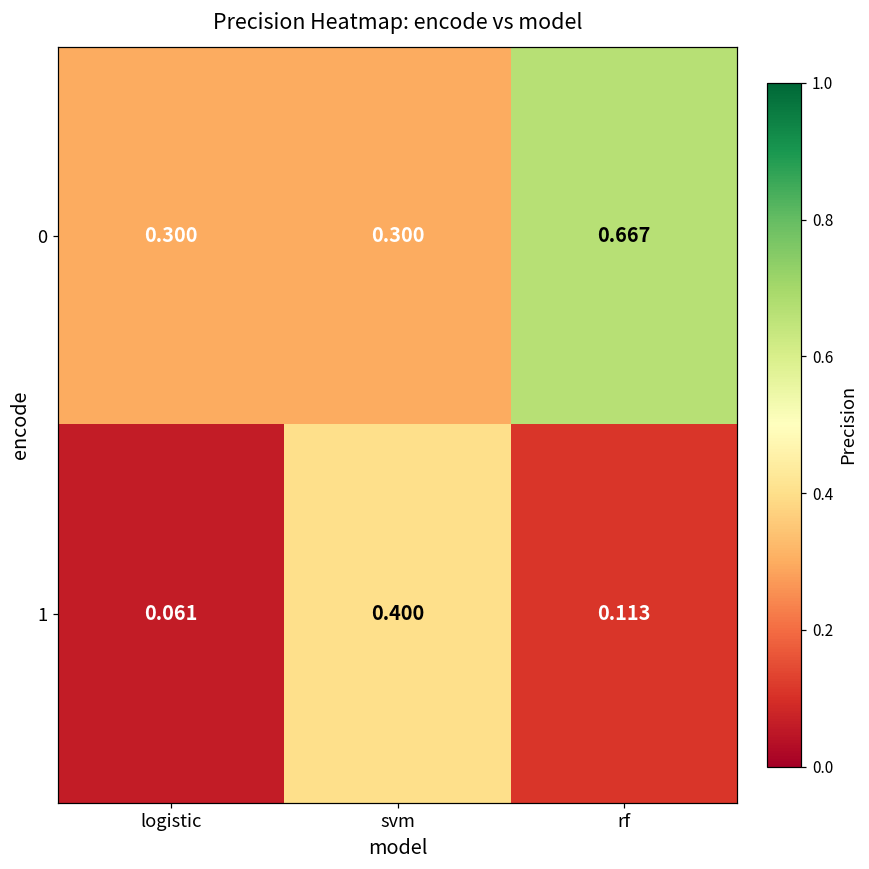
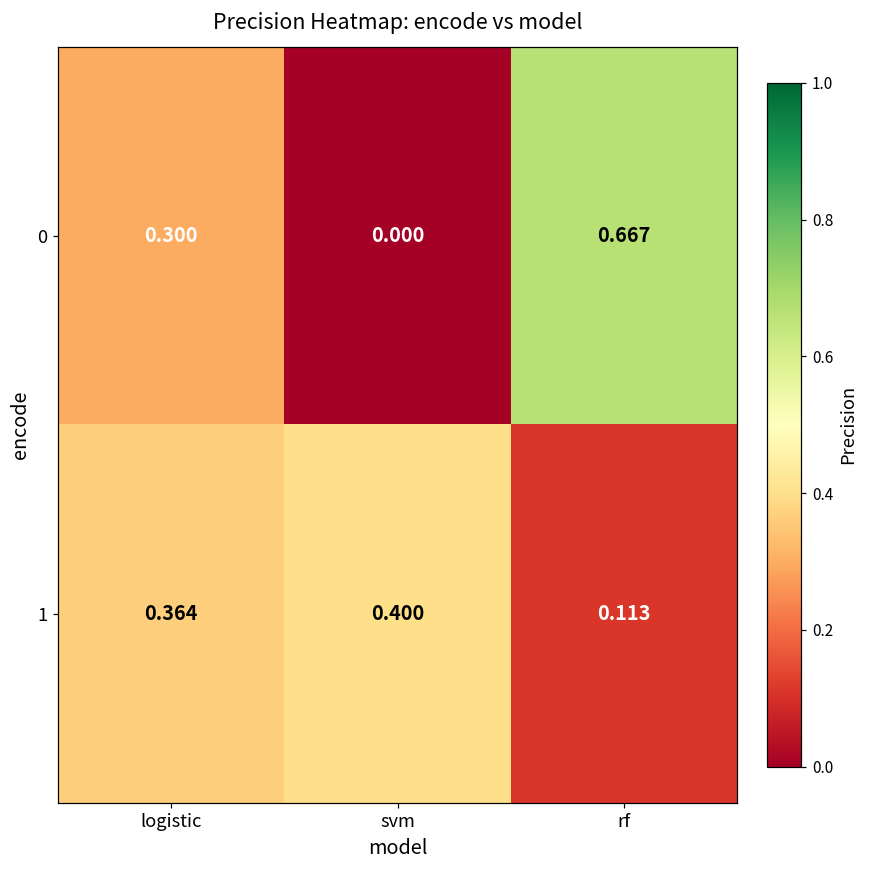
0, svm: 0.300 -> 0.000
1, logistic: 0.061 -> 0.364
